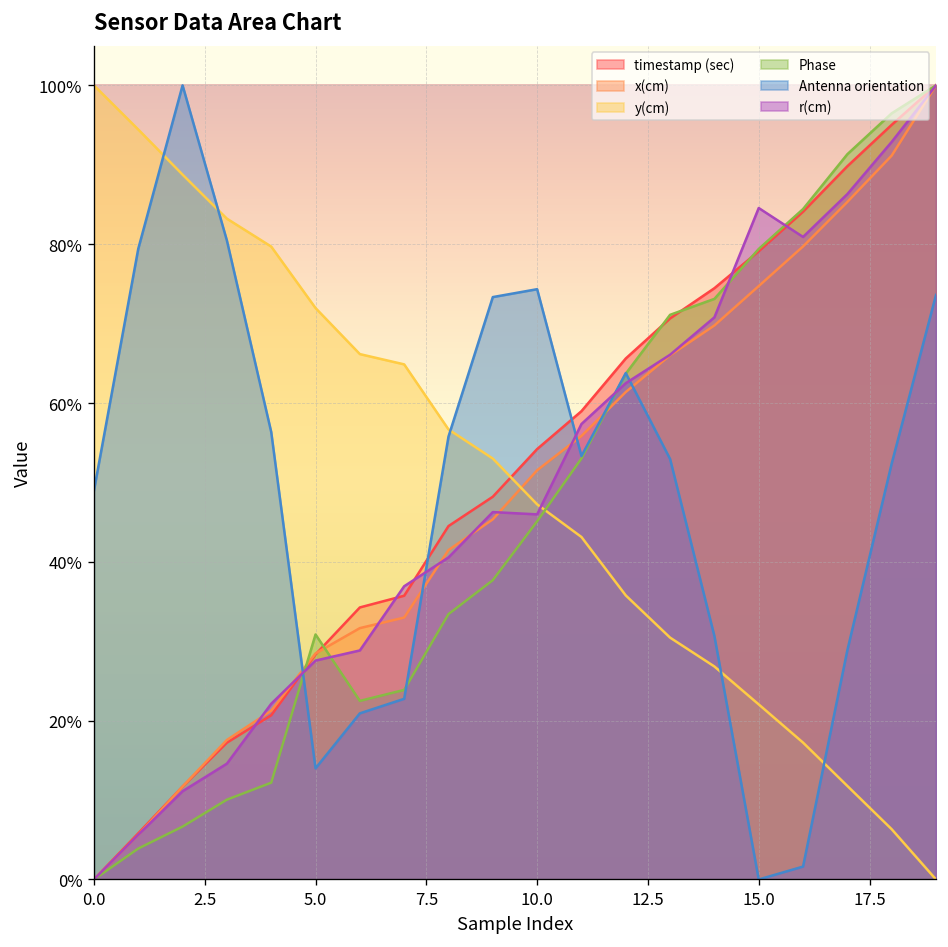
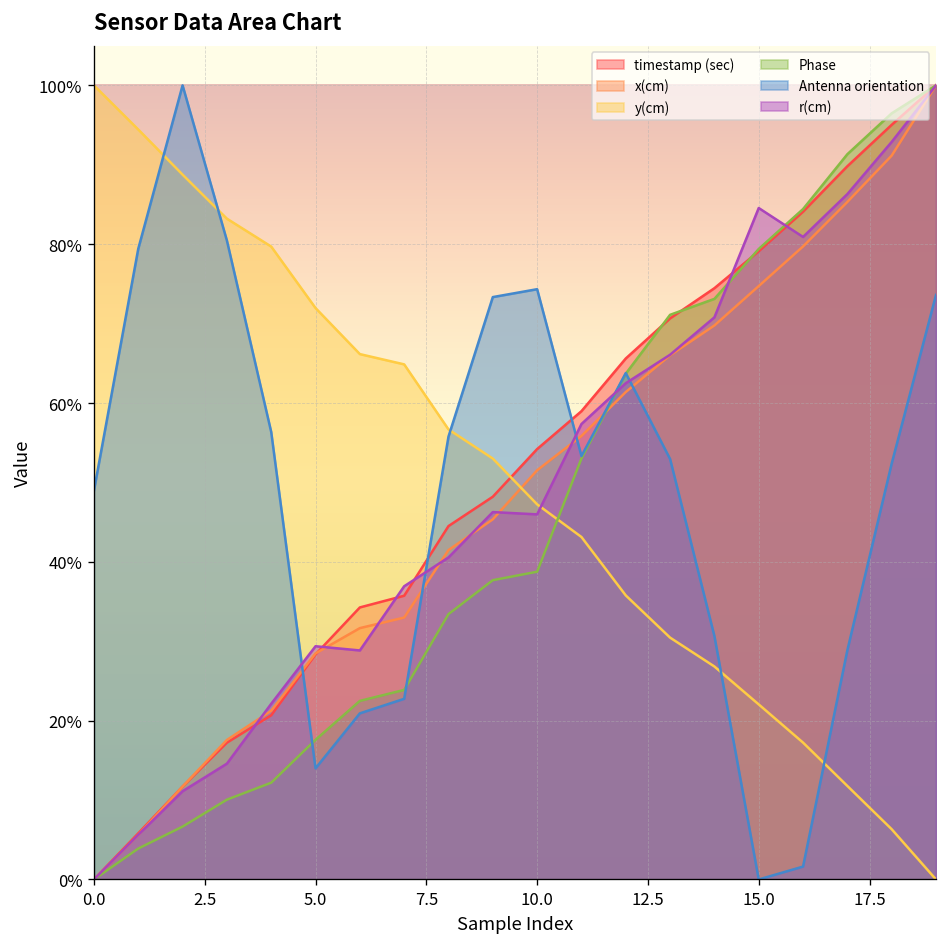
Phase, 5.0: 31% -> 18%
r(cm), 5.0: 28% -> 29%
Phase, 10.0: 45% -> 39%
